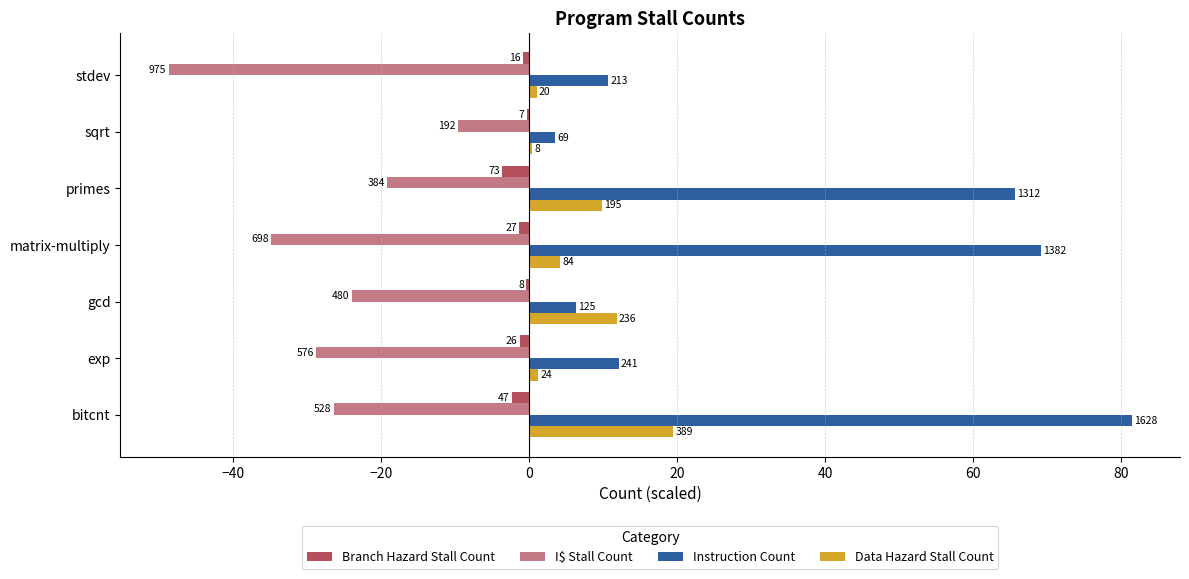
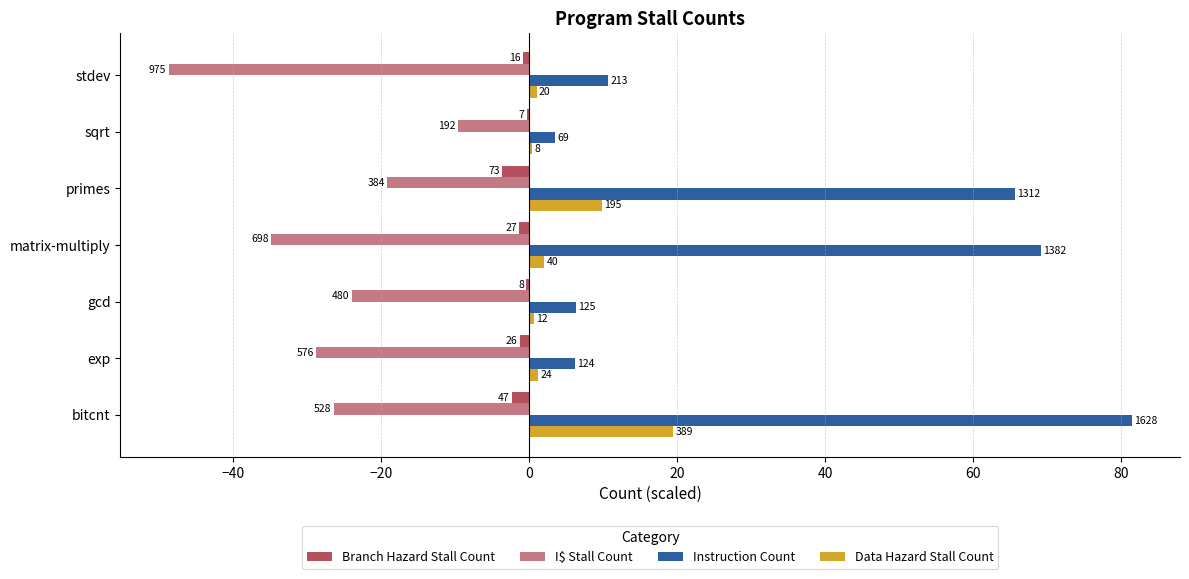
Data Hazard Stall Count, matrix-multiply: 84 -> 40
Data Hazard Stall Count, gcd: 236 -> 12
Instruction Count, exp: 241 -> 124
